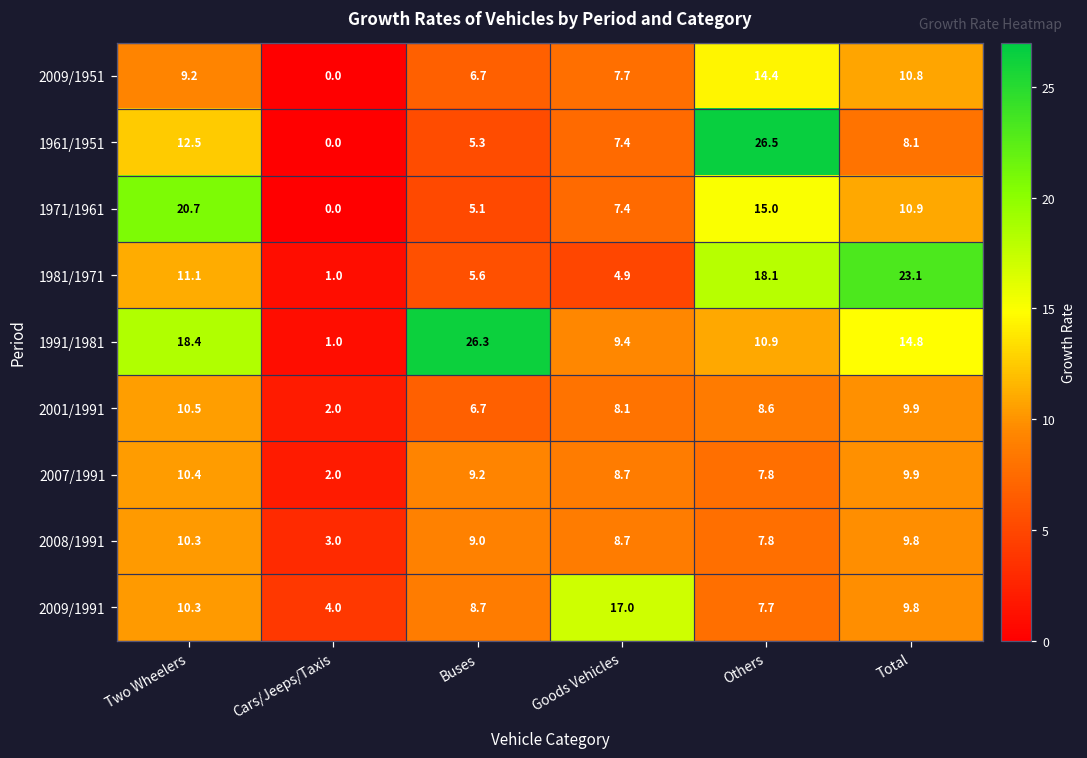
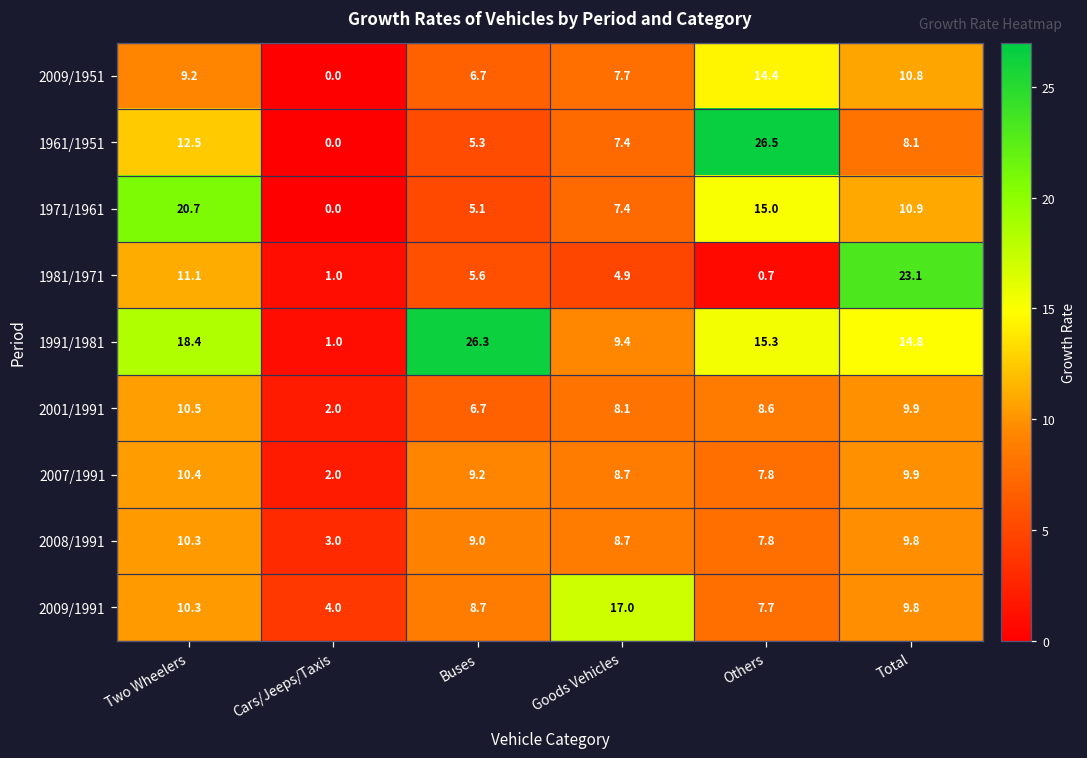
1981/1971, Others: 18.1 -> 0.7
1991/1981, Others: 10.9 -> 15.3
